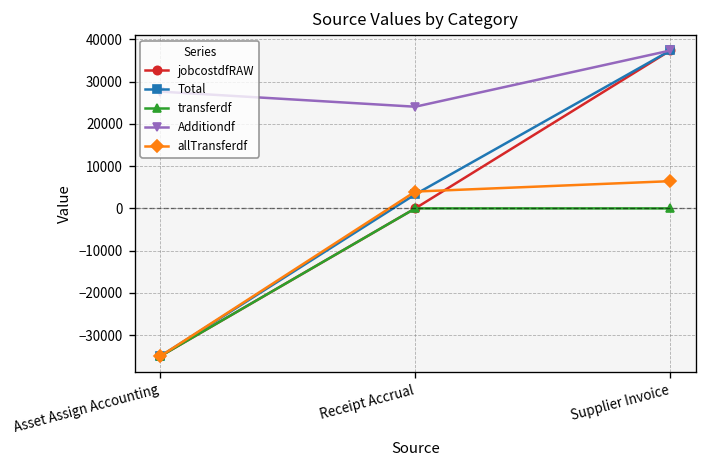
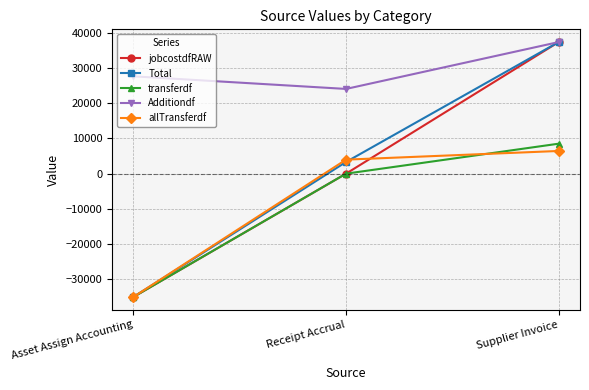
transferdf, Supplier Invoice: 0 -> 9000
